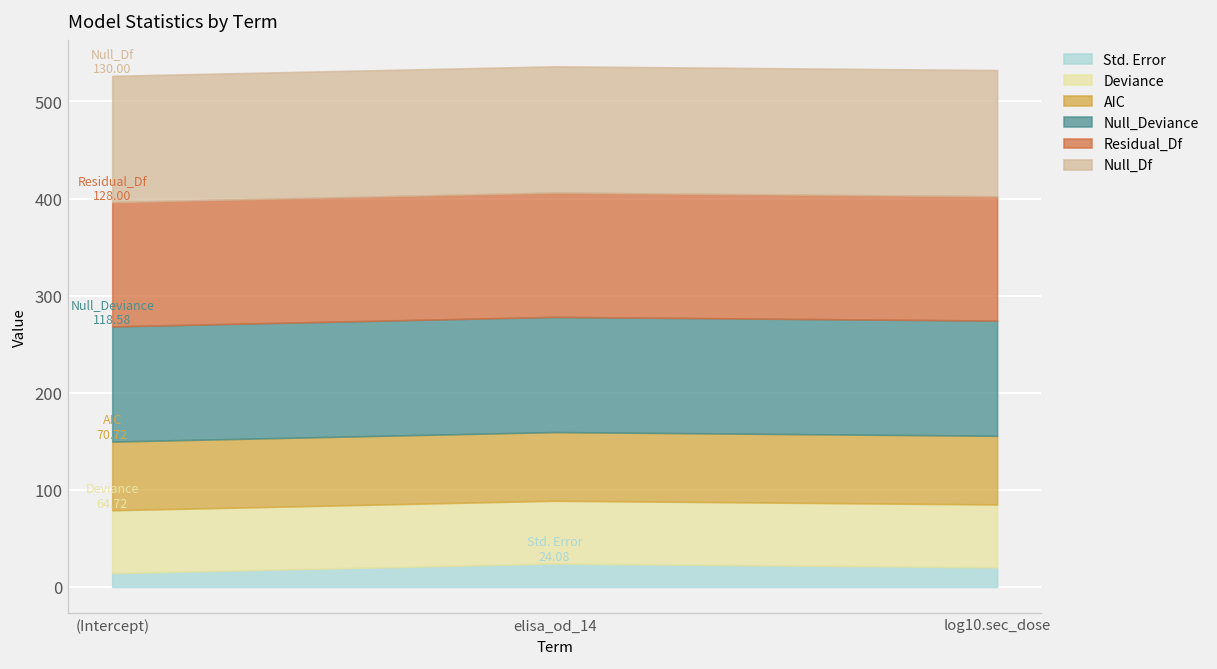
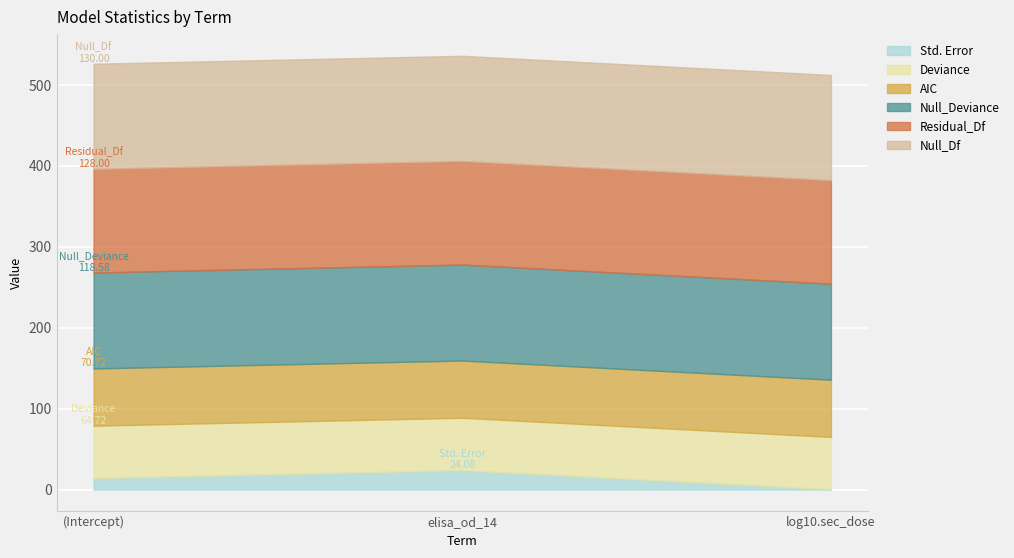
Std. Error, log10.sec_dose: 20 -> 0
